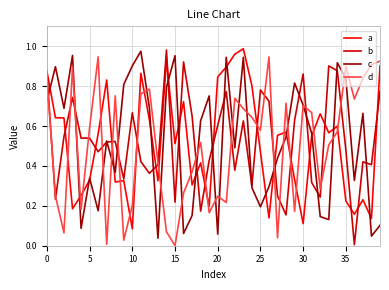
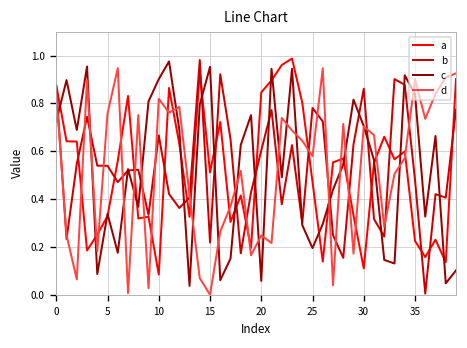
d, 5: 0.59 -> 0.76
d, 10: 0.20 -> 0.82
